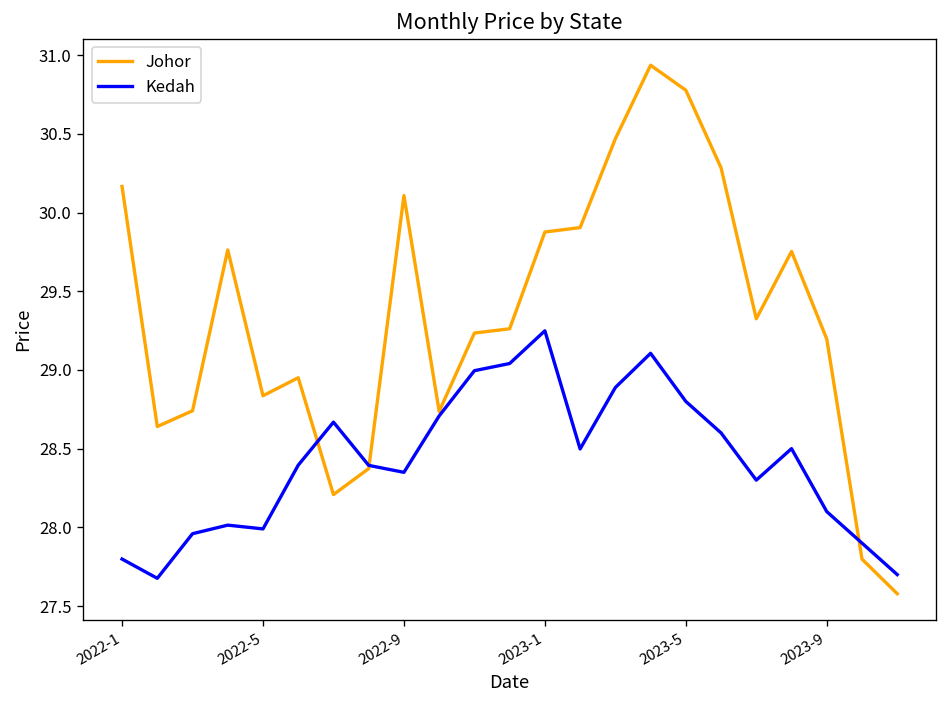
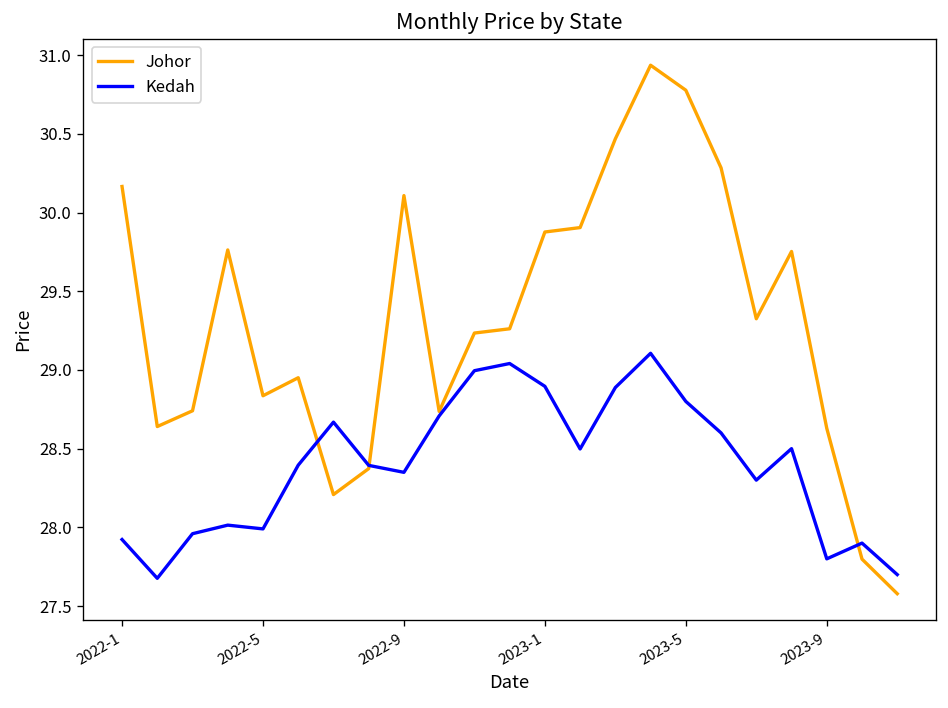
Kedah, 2022-1: 27.80 -> 27.92
Kedah, 2023-1: 29.25 -> 28.90
Johor, 2023-9: 29.20 -> 28.63
Kedah, 2023-9: 28.1 -> 27.8
